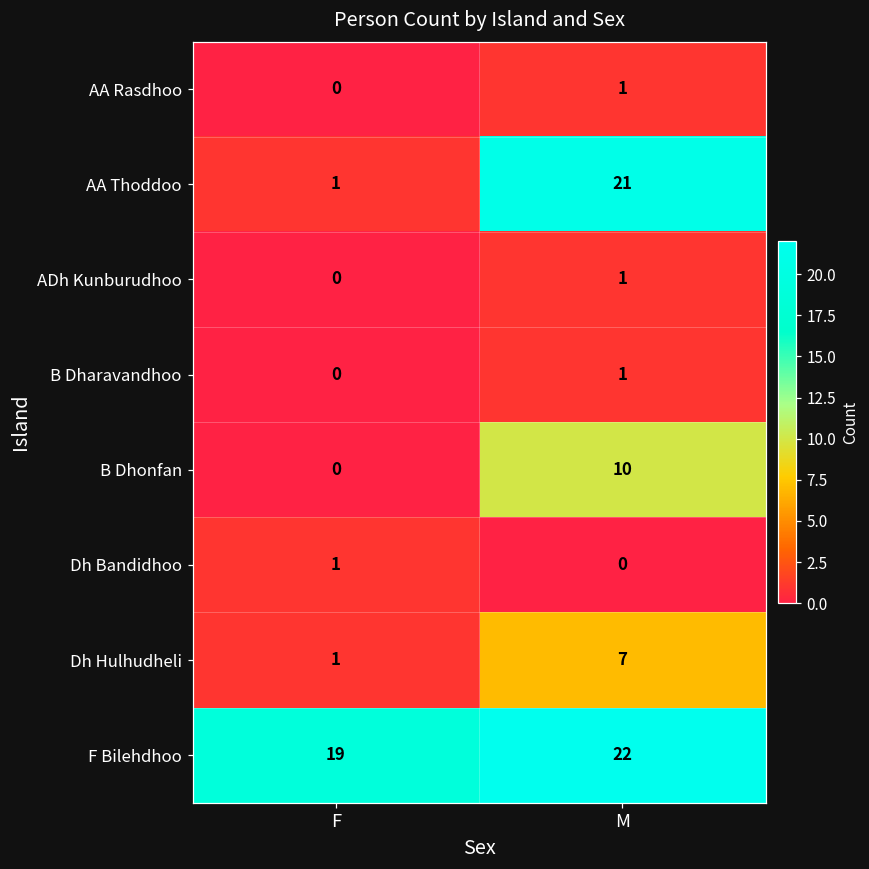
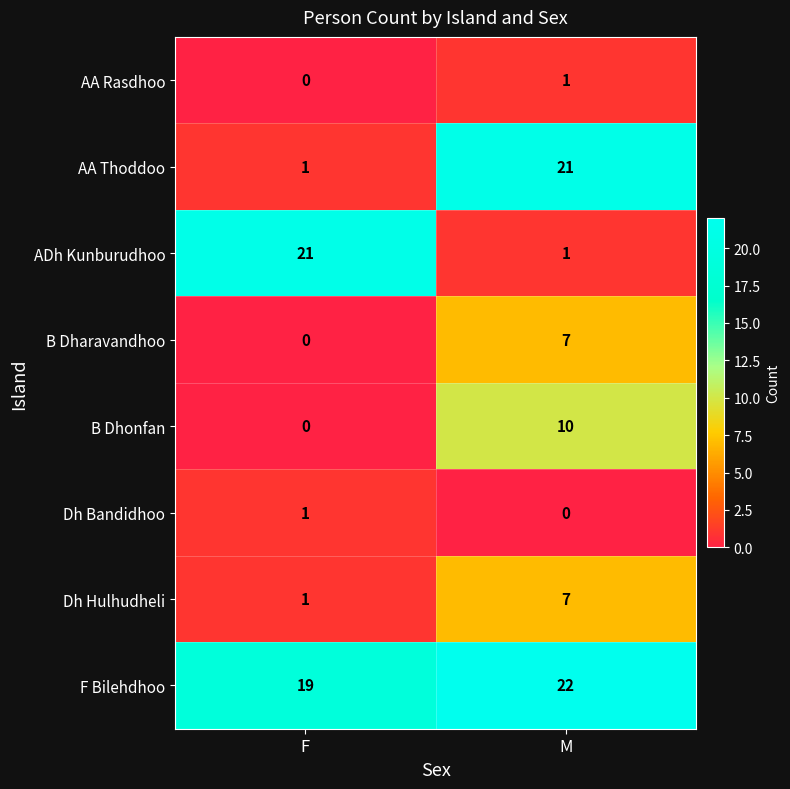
ADh Kunburudhoo, F: 0 -> 21
B Dharavandhoo, M: 1 -> 7
